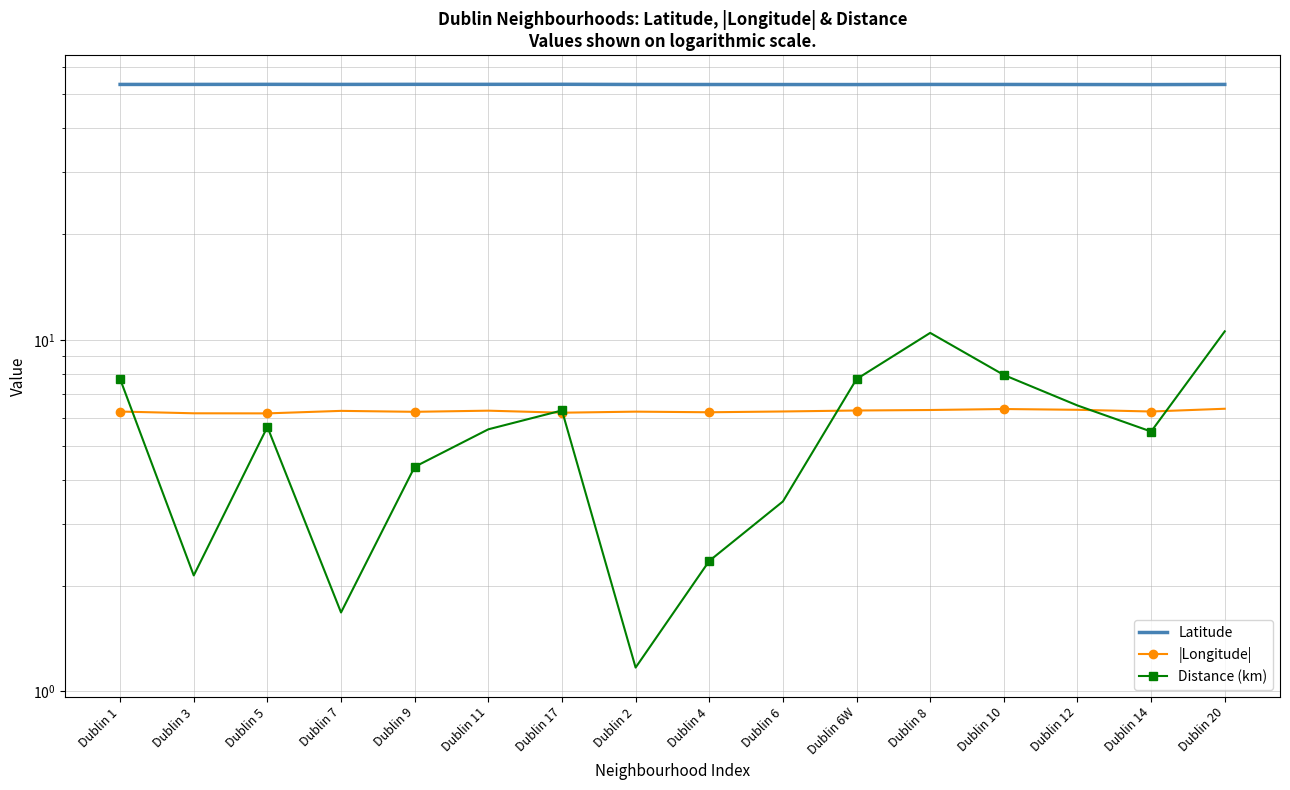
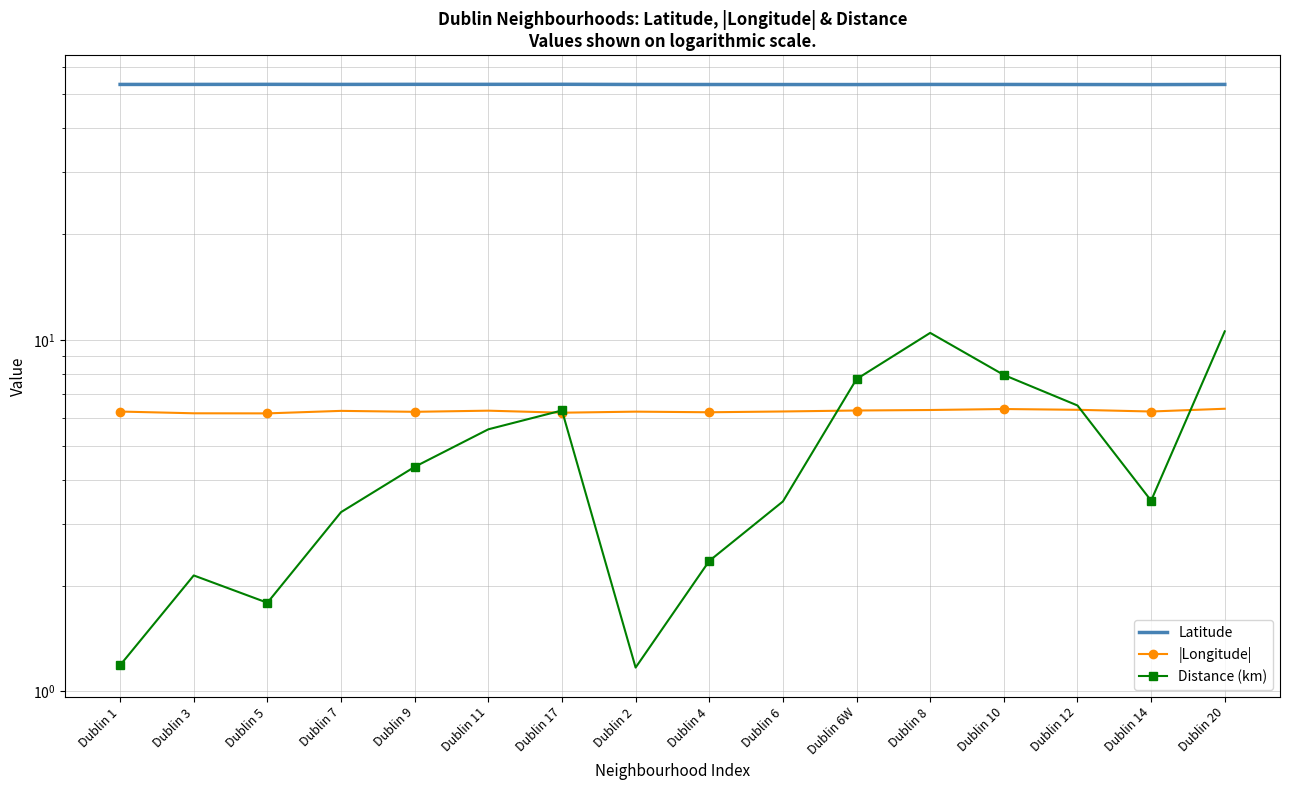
Distance (km), Dublin 1: 7.7 -> 1.19
Distance (km), Dublin 5: 5.7 -> 1.8
Distance (km), Dublin 7: 1.7 -> 3.2
Distance (km), Dublin 14: 5.5 -> 3.5
